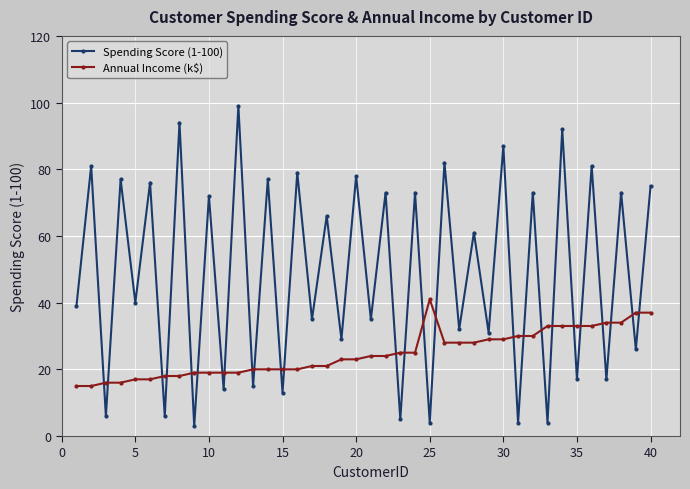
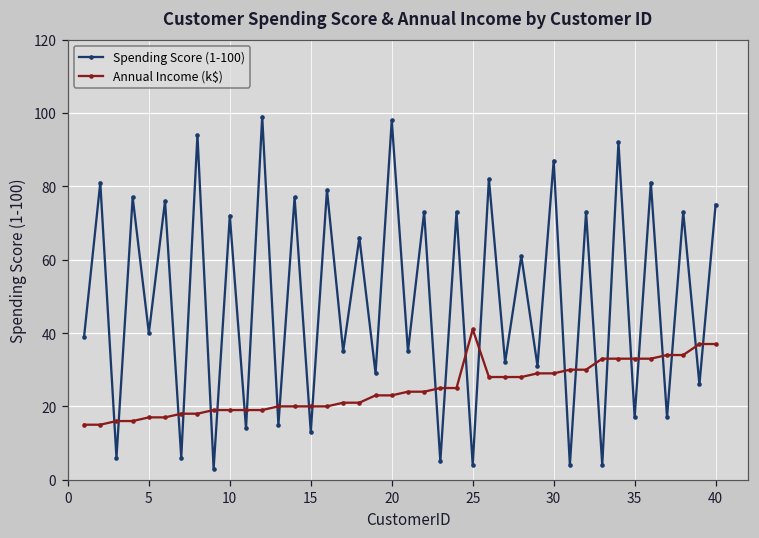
Spending Score (1-100), 20: 78 -> 98
